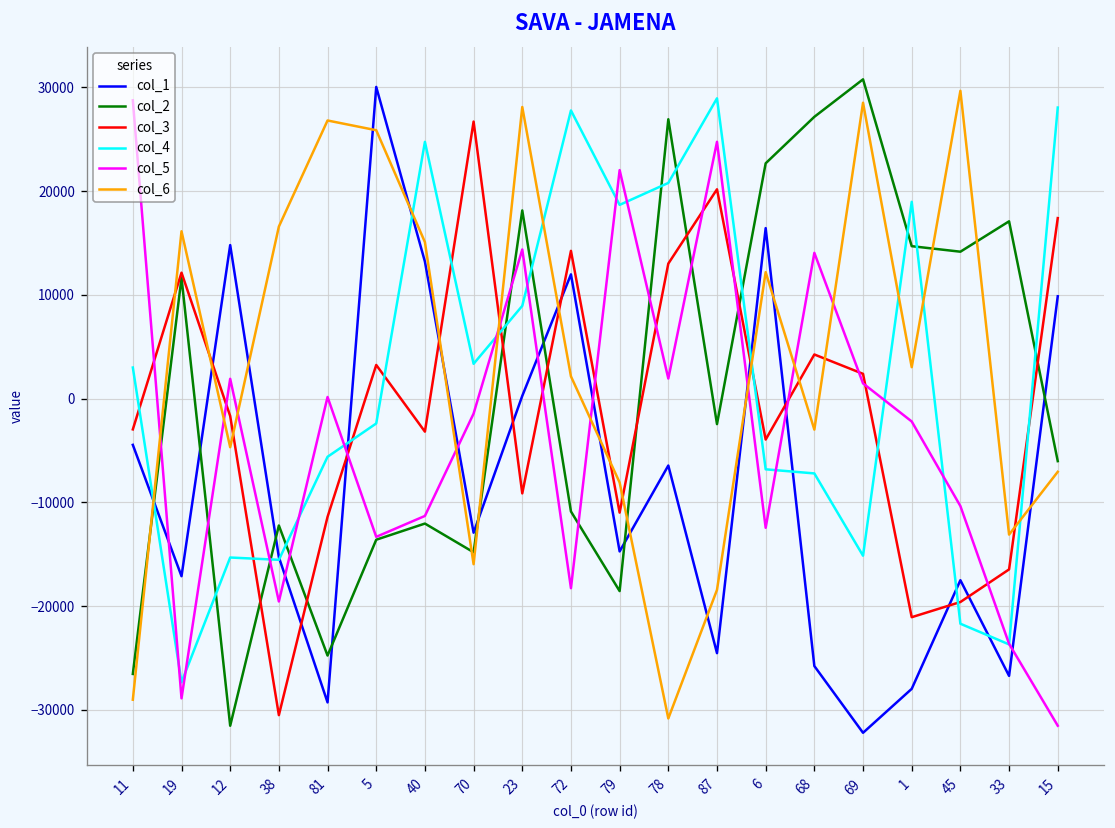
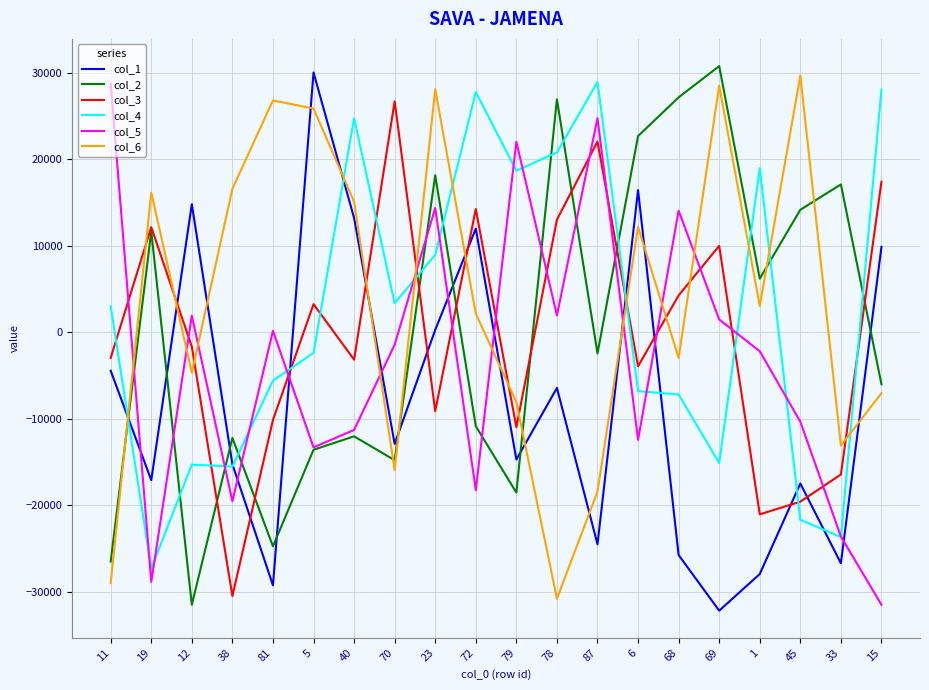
col_3, 81: -11000 -> -10000
col_3, 87: 20000 -> 22000
col_3, 69: 2000 -> 10000
col_2, 1: 15000 -> 6000
